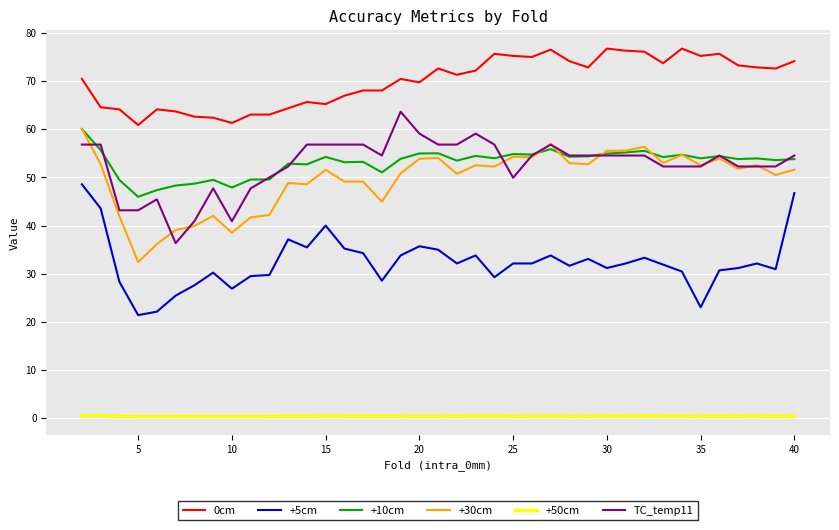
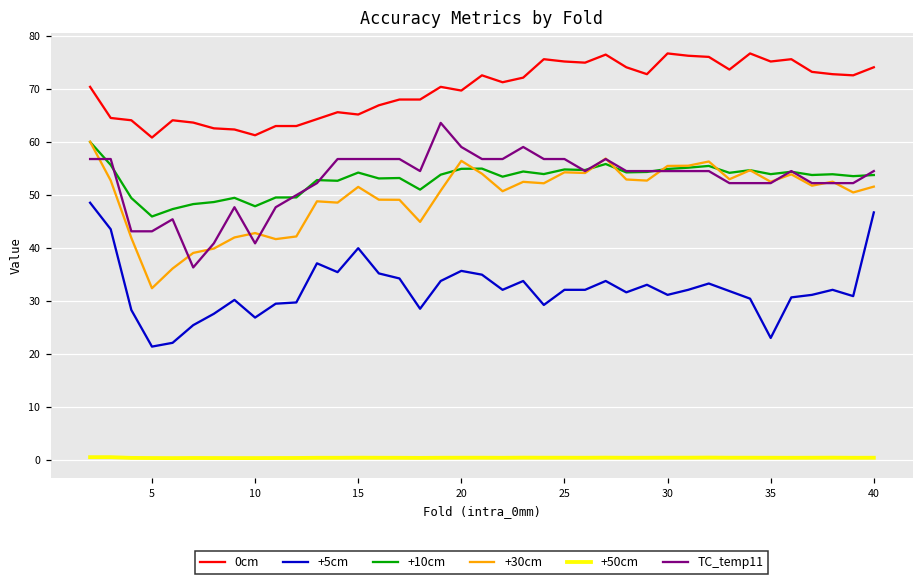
+30cm, 10: 39 -> 43
+30cm, 20: 54 -> 56
TC_temp11, 25: 50 -> 57
